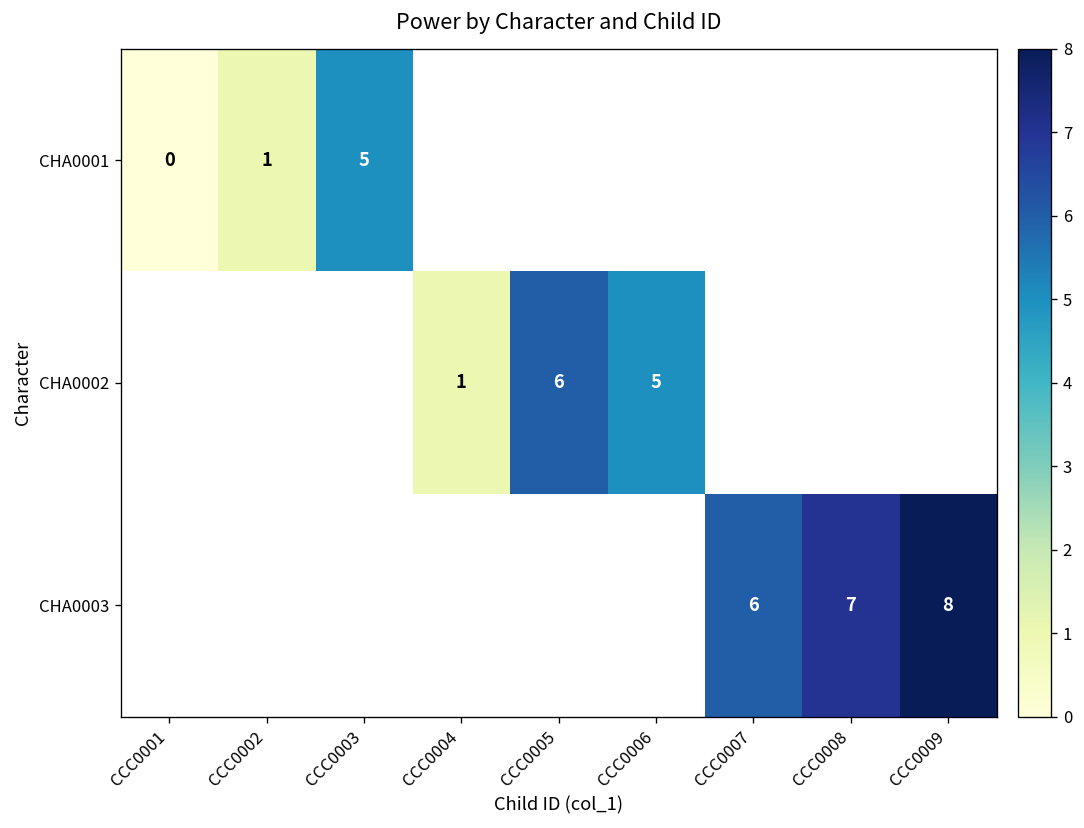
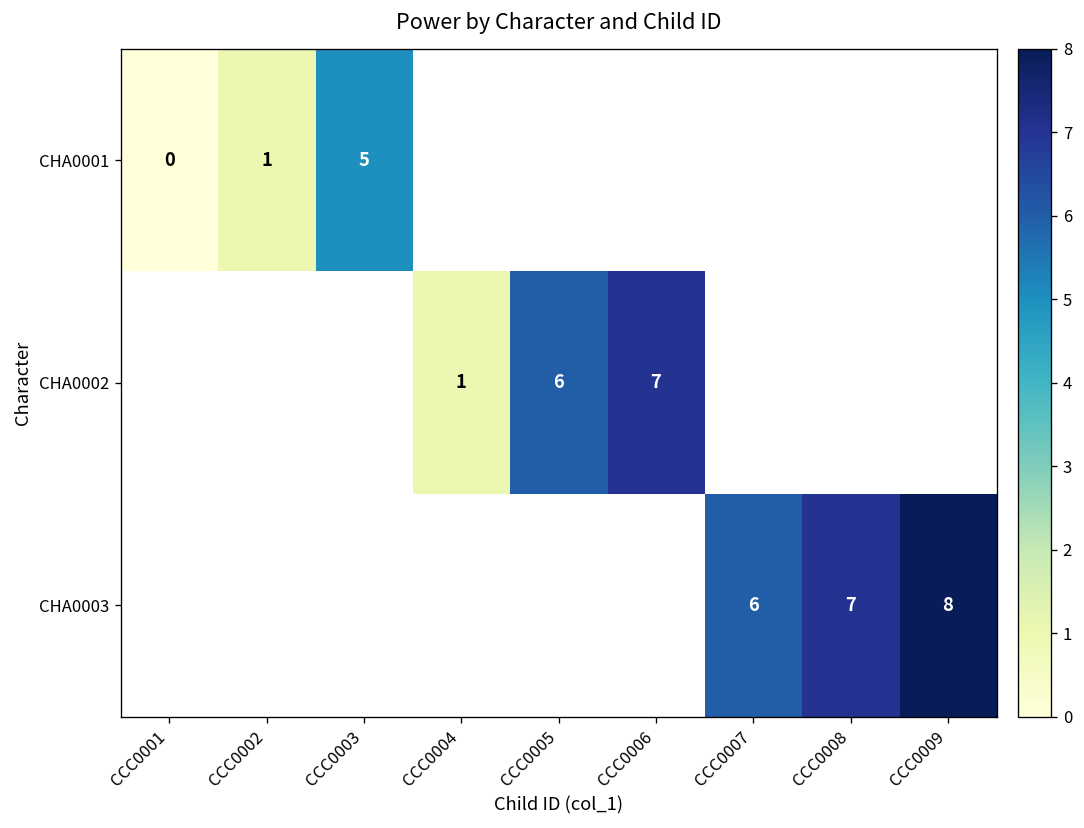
CHA0002, CCC0006: 5 -> 7
